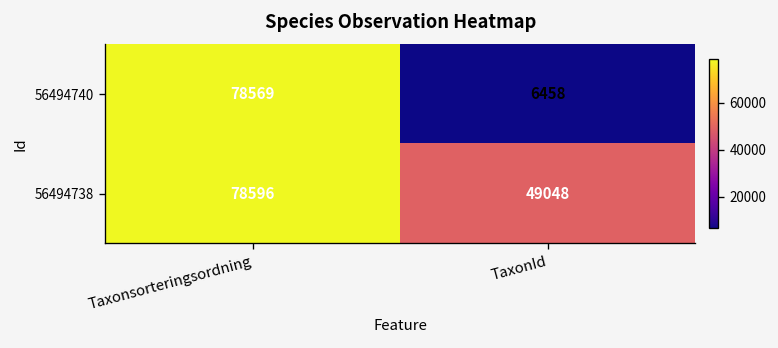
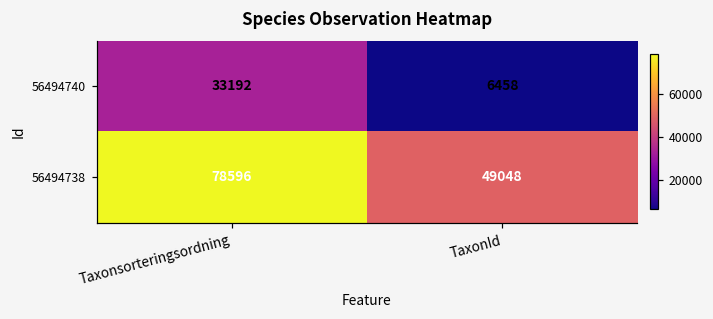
56494740, Taxonsorteringsordning: 78569 -> 33192
